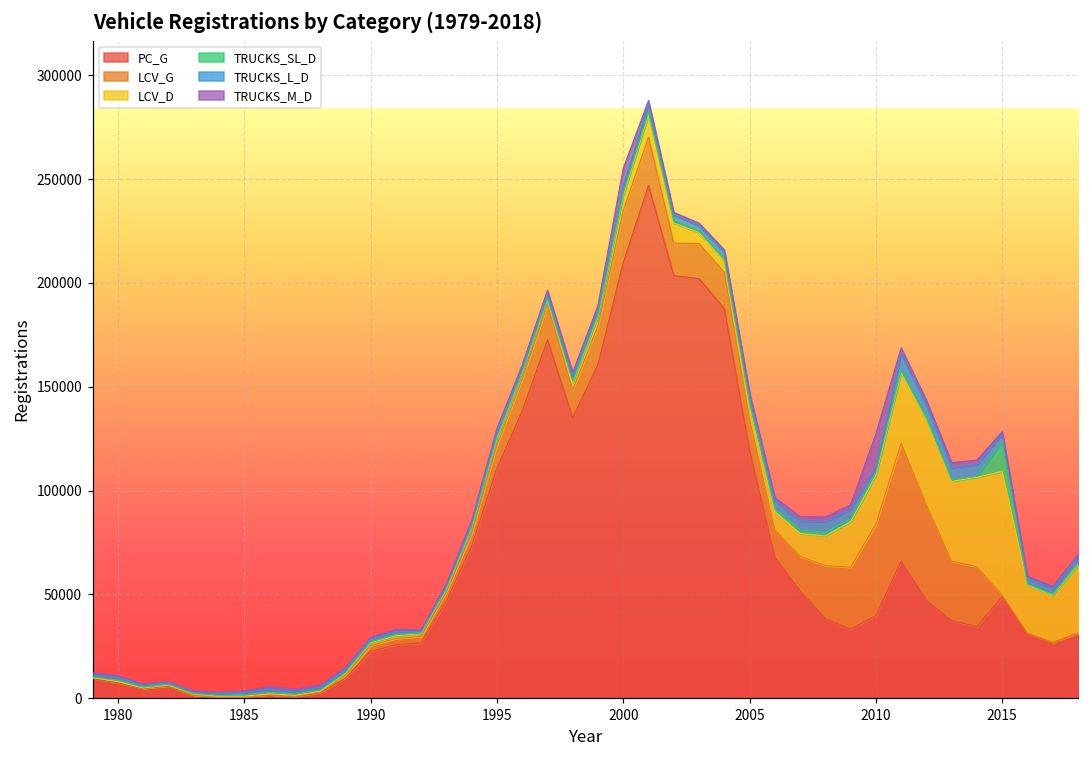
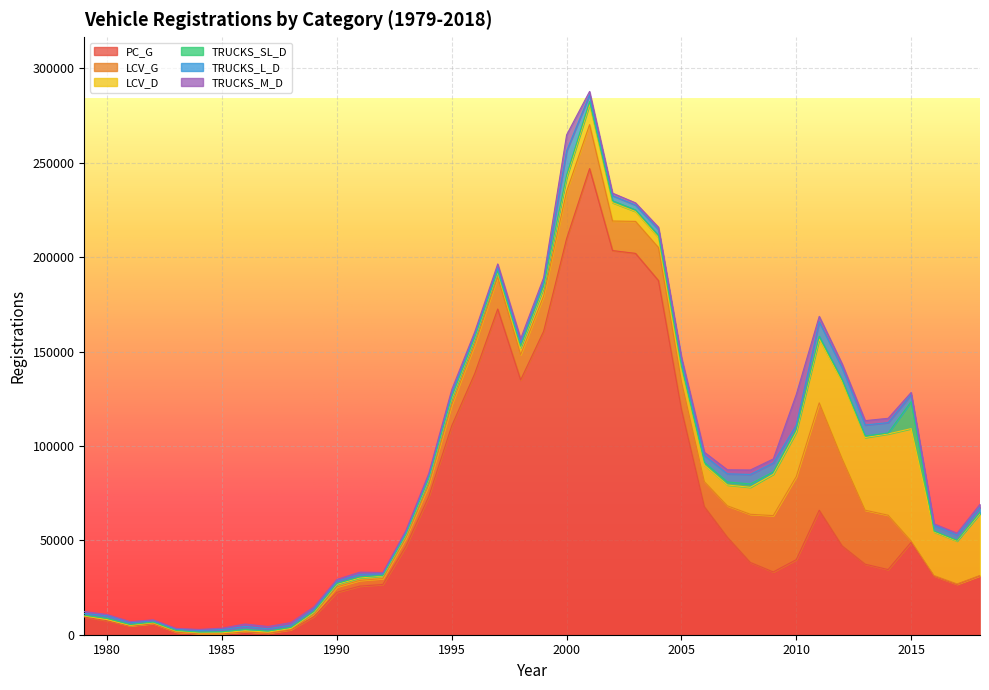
TRUCKS_L_D, 2000: 3000 -> 13000
